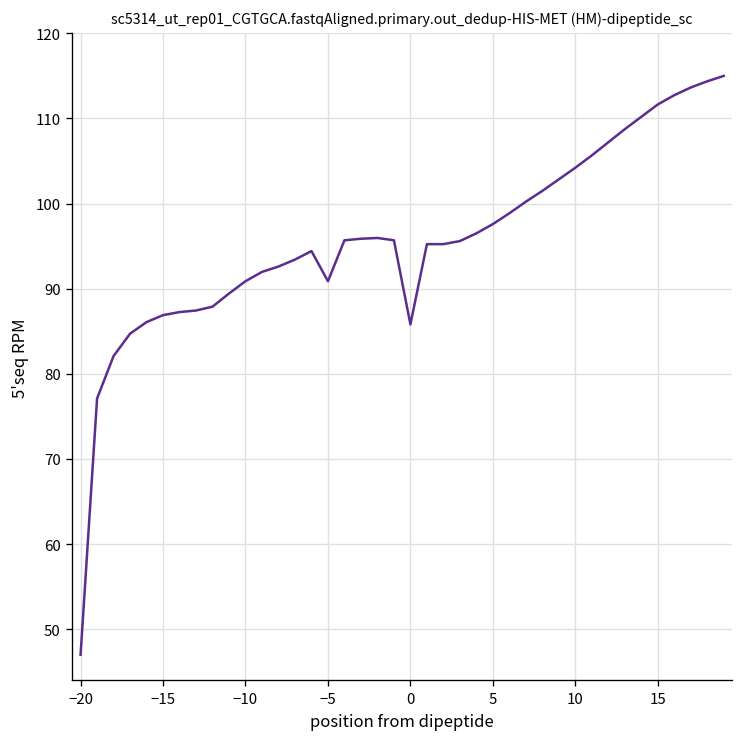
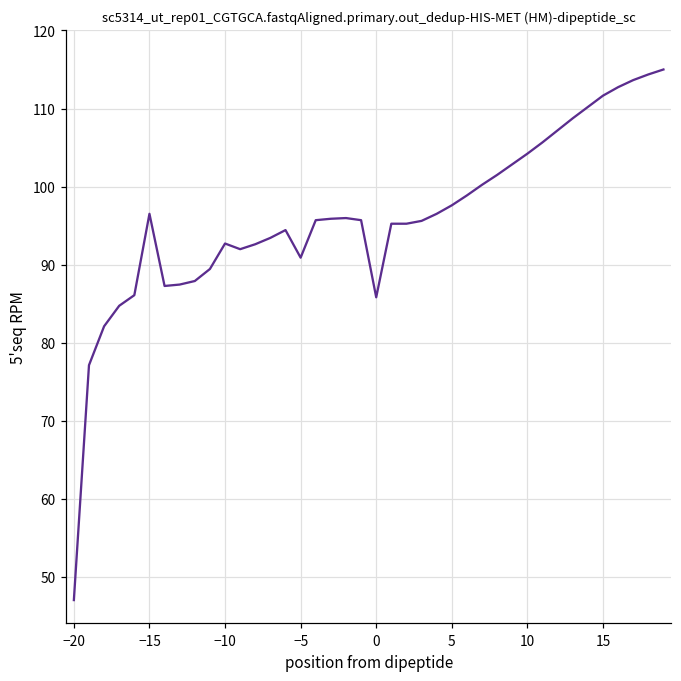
−15: 87 -> 97
−10: 91 -> 93
